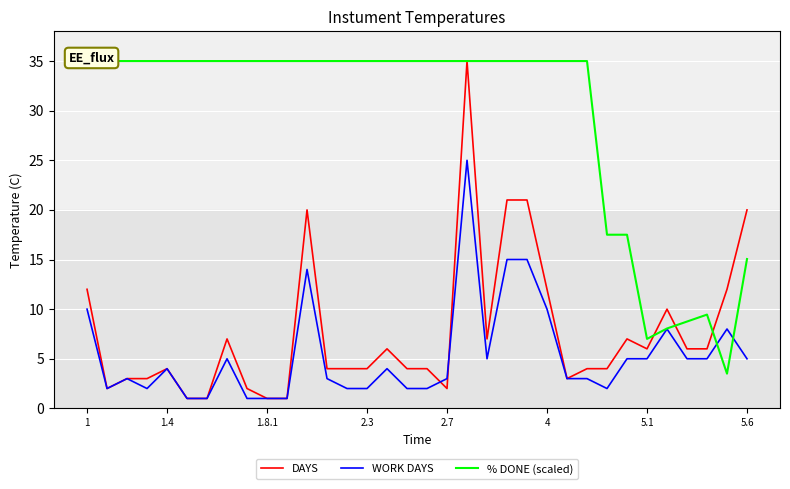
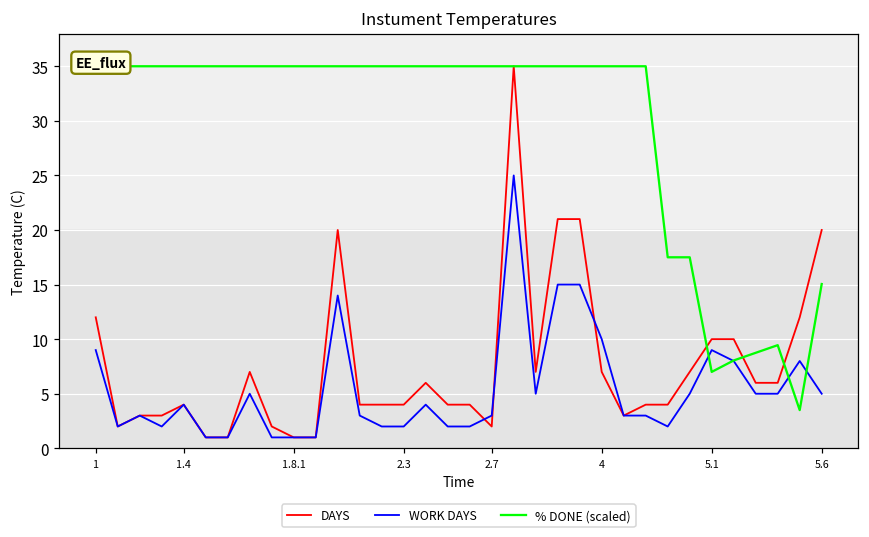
WORK DAYS, 1: 10 -> 9
DAYS, 4: 12 -> 7
DAYS, 5.1: 6 -> 10
WORK DAYS, 5.1: 5 -> 9
